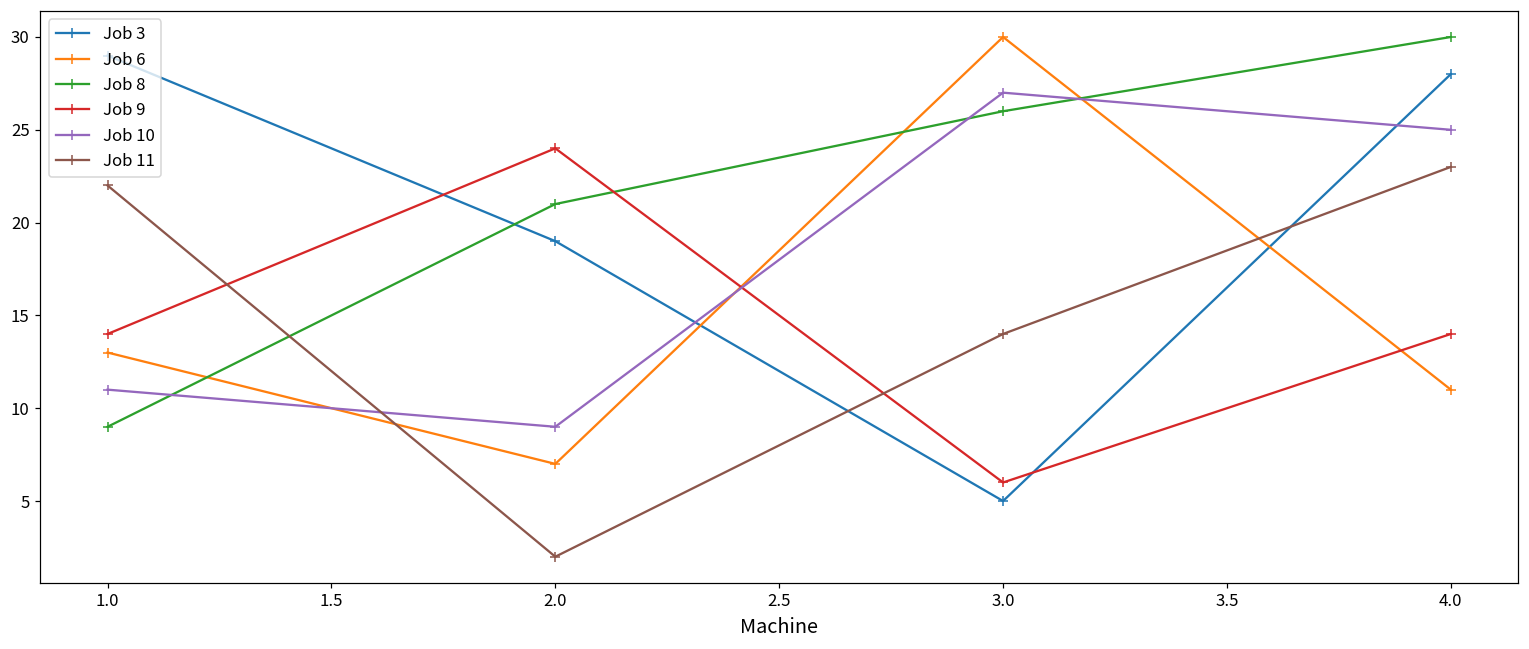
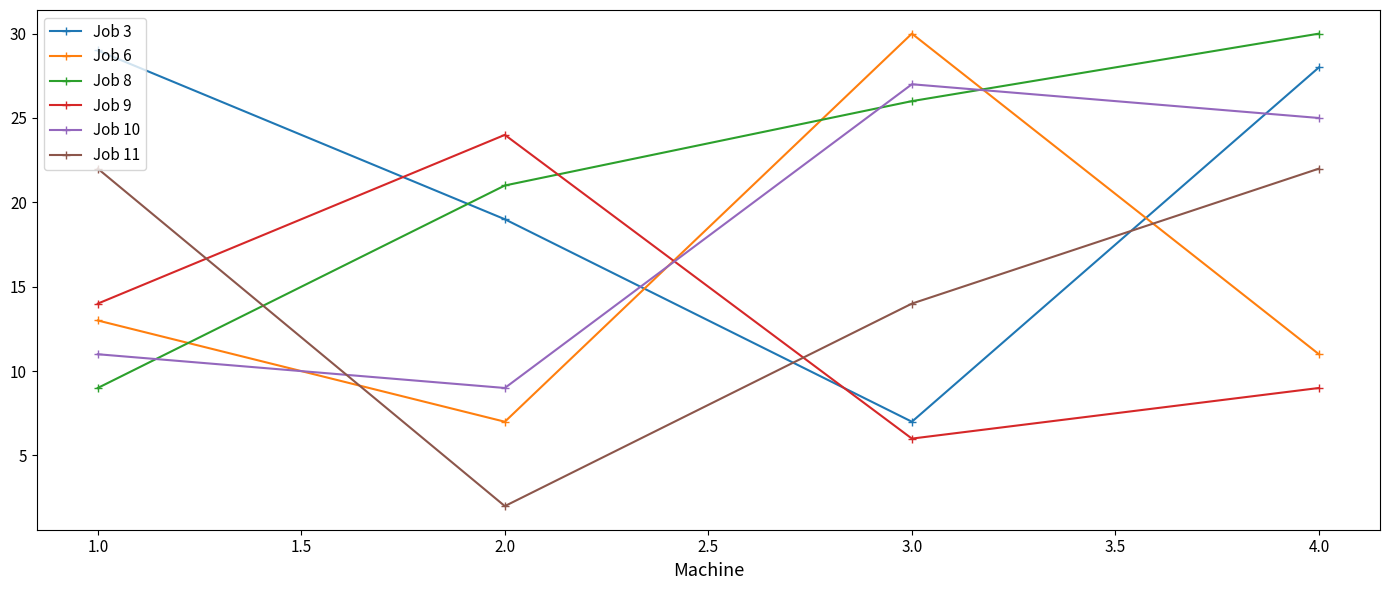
Job 3, 3.0: 5 -> 7
Job 9, 4.0: 14 -> 9
Job 11, 4.0: 23 -> 22
